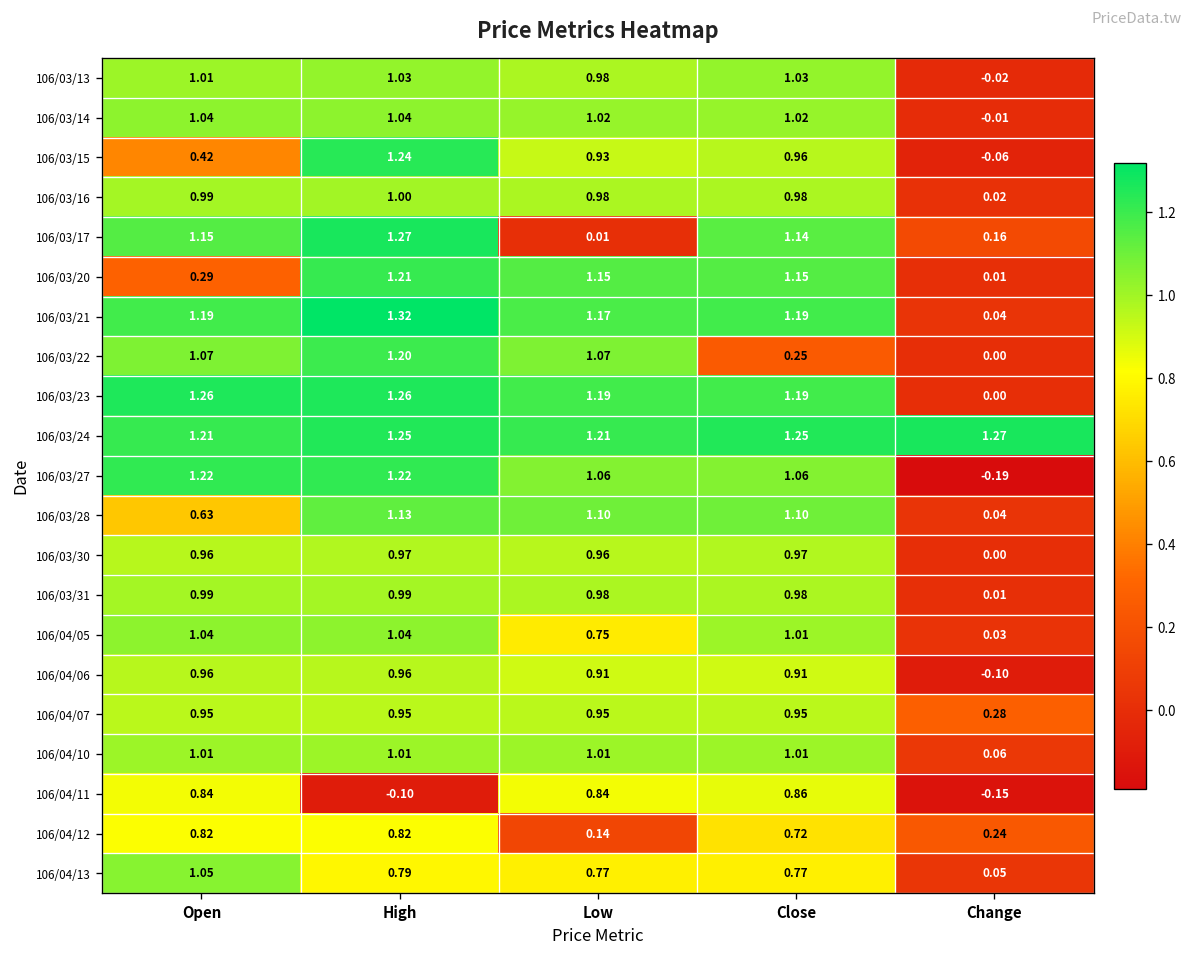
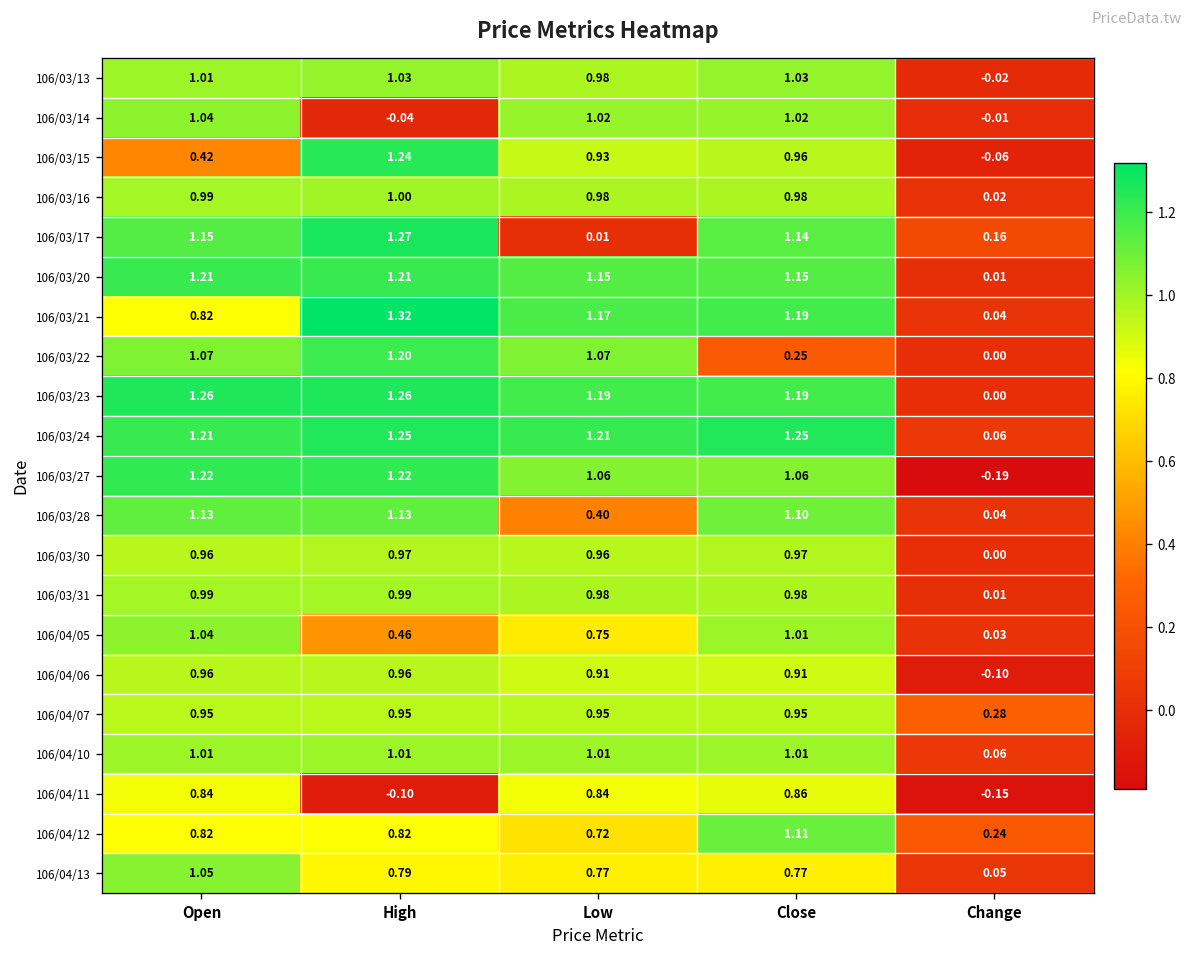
106/03/14, High: 1.04 -> -0.04
106/03/20, Open: 0.29 -> 1.21
106/03/21, Open: 1.19 -> 0.82
106/03/24, Change: 1.27 -> 0.06
106/03/28, Open: 0.63 -> 1.13
106/03/28, Low: 1.10 -> 0.40
106/04/05, High: 1.04 -> 0.46
106/04/12, Low: 0.14 -> 0.72
106/04/12, Close: 0.72 -> 1.11
